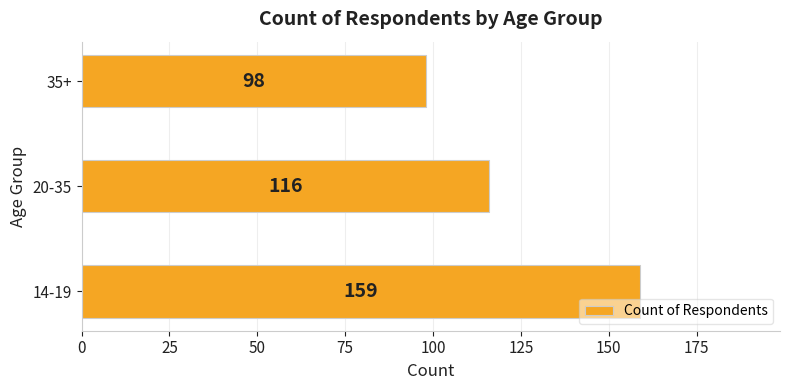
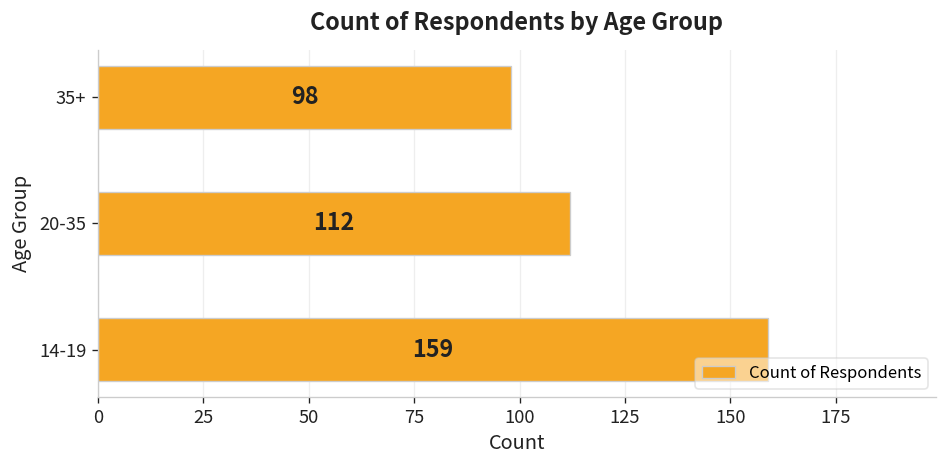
20-35: 116 -> 112
